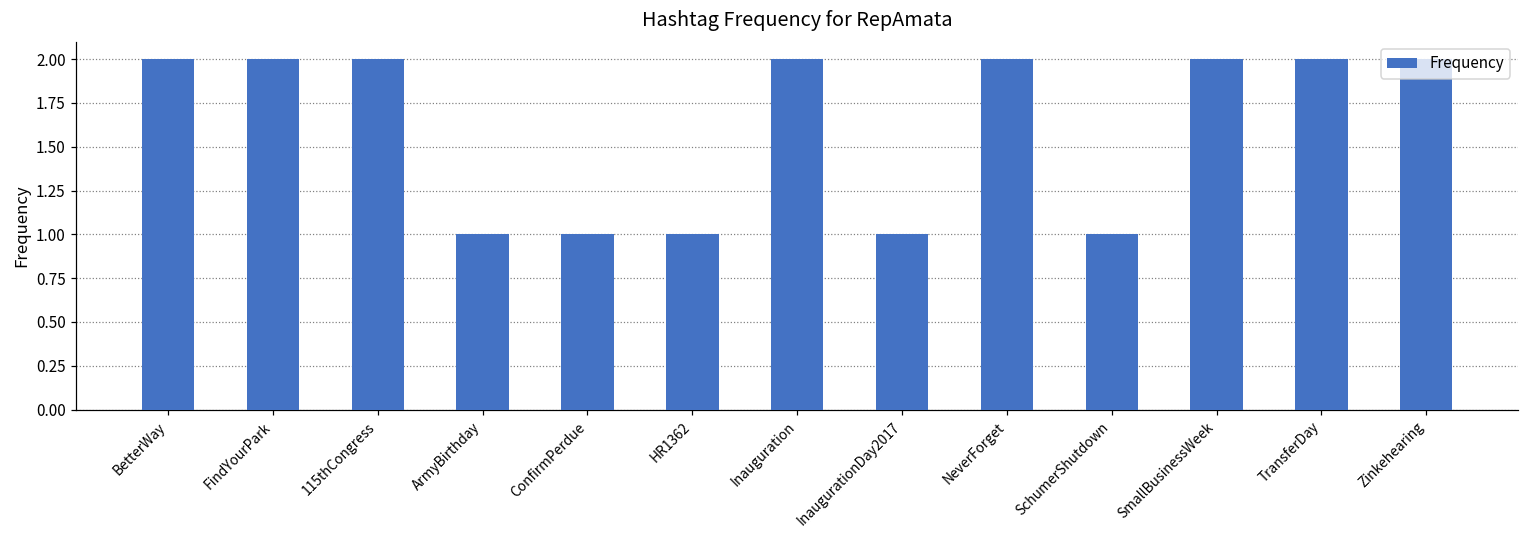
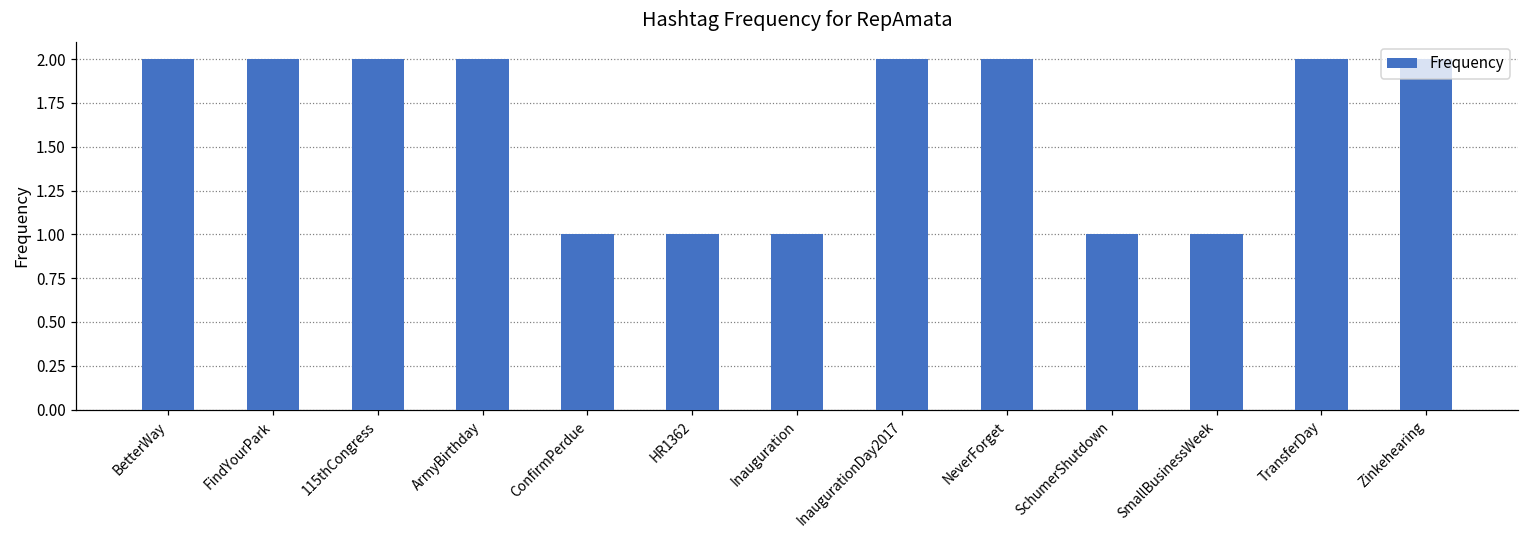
ArmyBirthday: 1 -> 2
Inauguration: 2 -> 1
InaugurationDay2017: 1 -> 2
SmallBusinessWeek: 2 -> 1
